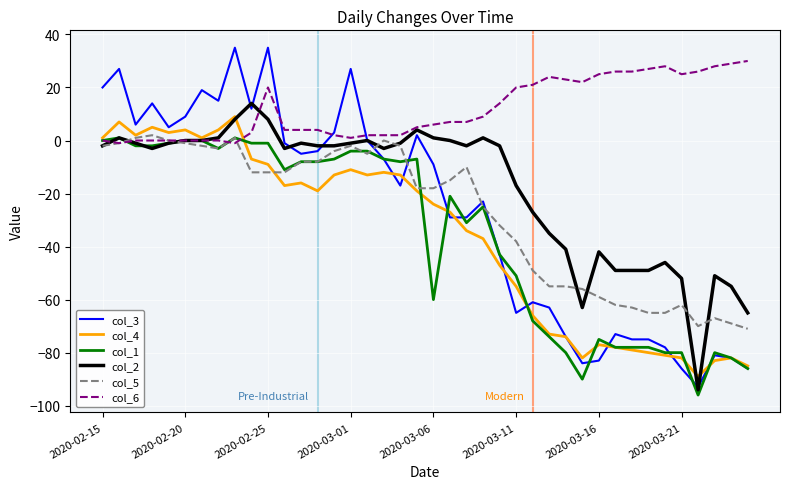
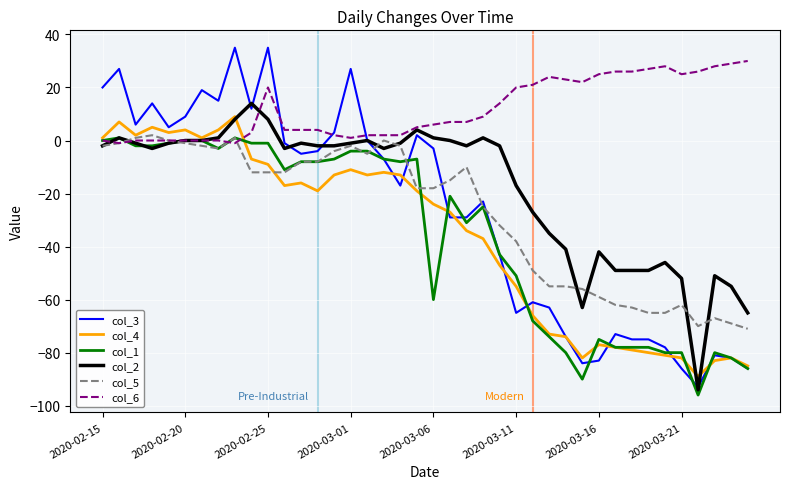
col_3, 2020-03-06: -9 -> -3
